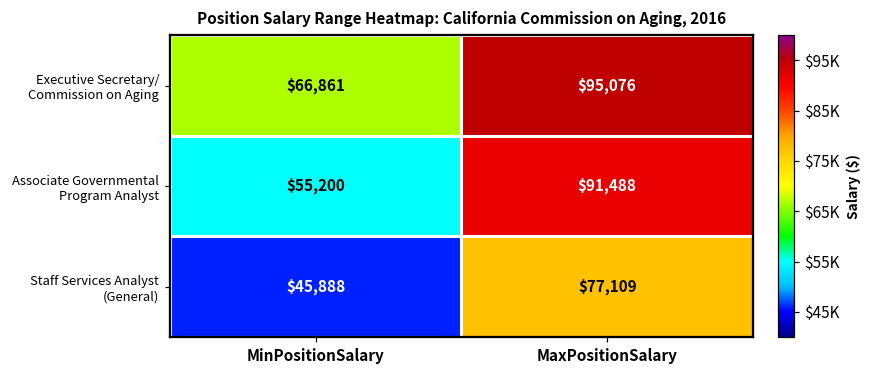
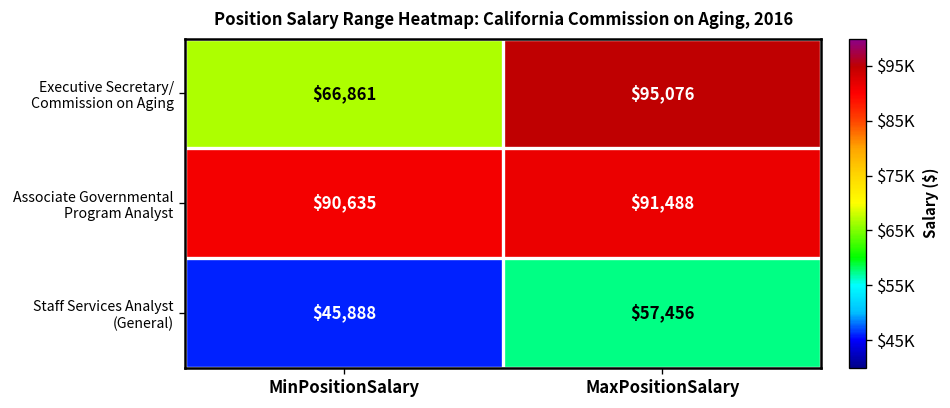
Associate Governmental Program Analyst, MinPositionSalary: $55,200 -> $90,635
Staff Services Analyst (General), MaxPositionSalary: $77,109 -> $57,456
